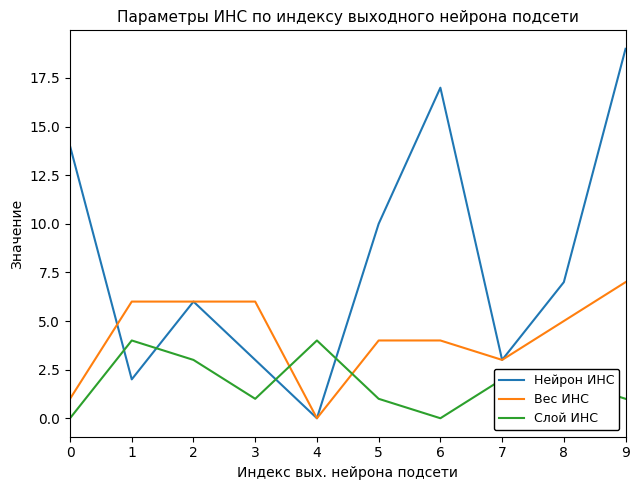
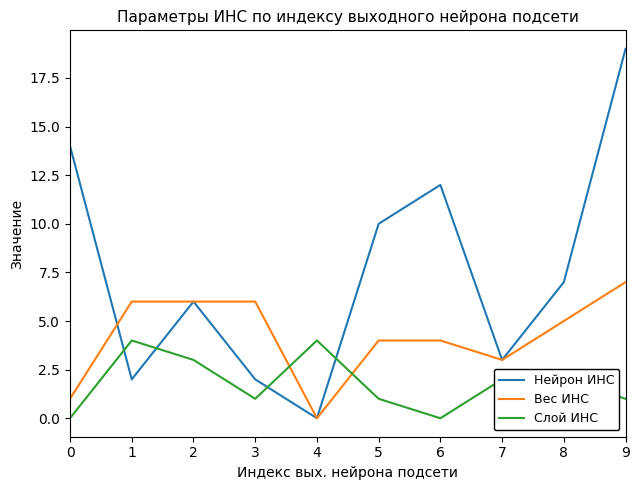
Нейрон ИНС, 3: 3 -> 2
Нейрон ИНС, 6: 17 -> 12
